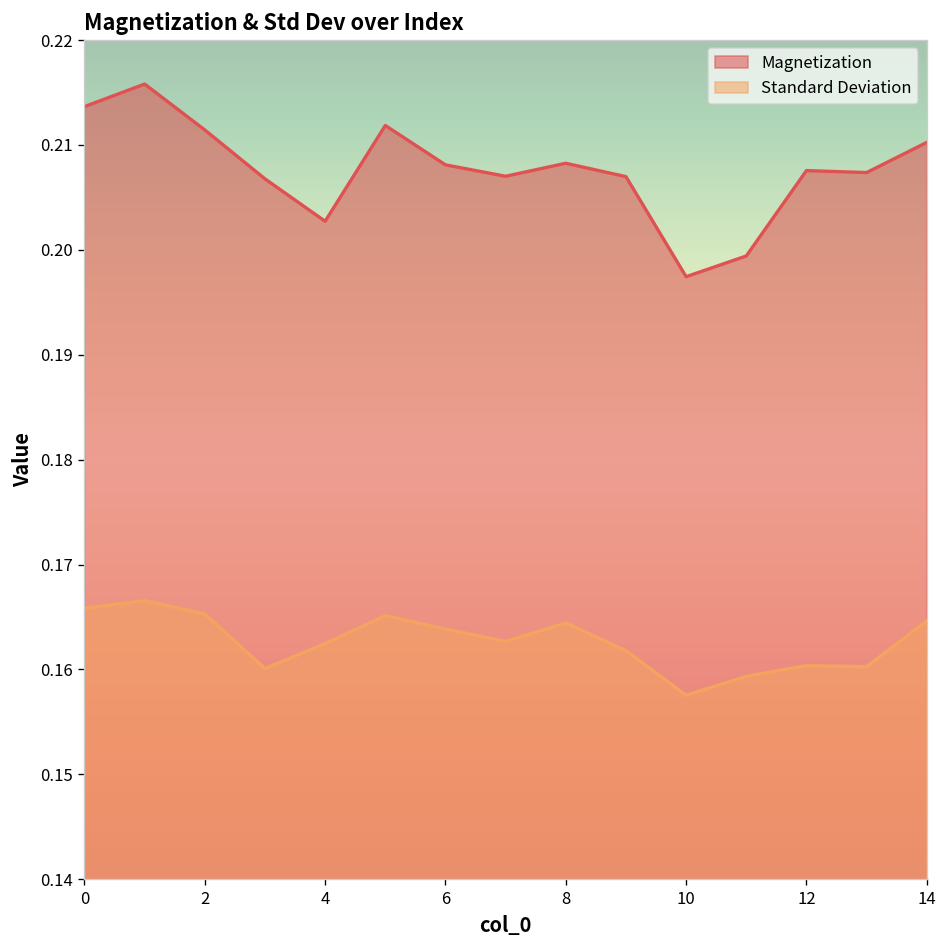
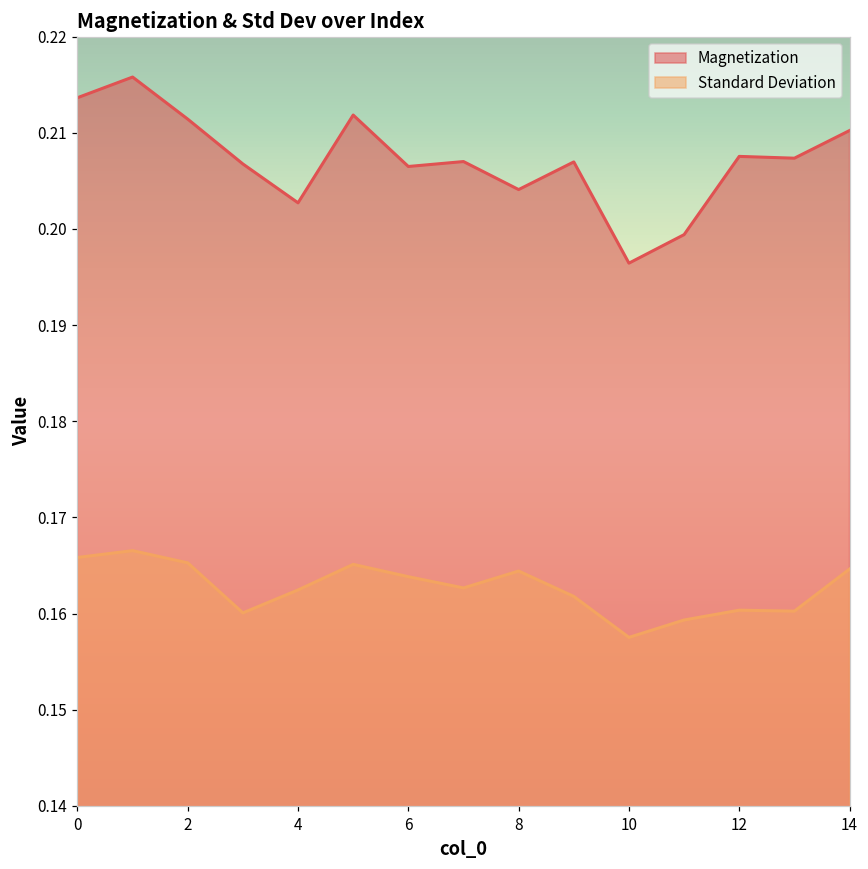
Magnetization, 6: 0.208 -> 0.207
Magnetization, 8: 0.208 -> 0.204
Magnetization, 10: 0.197 -> 0.196
